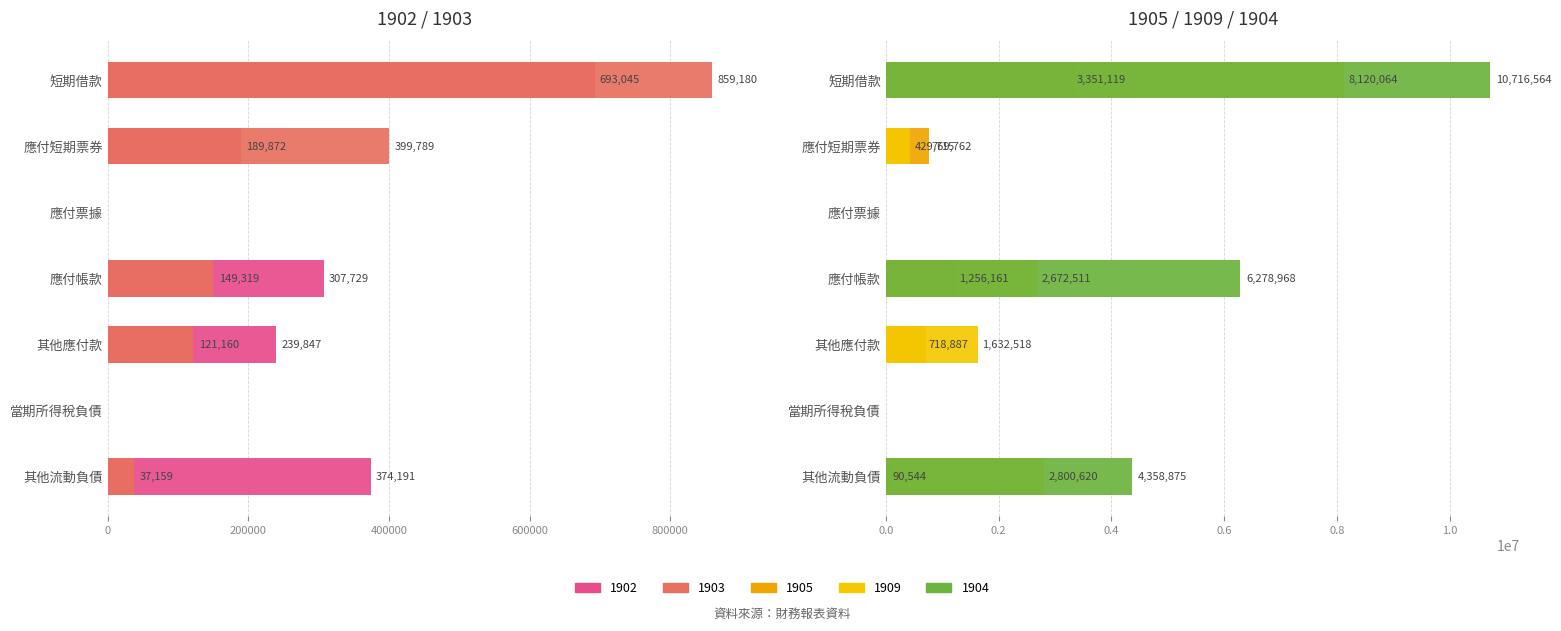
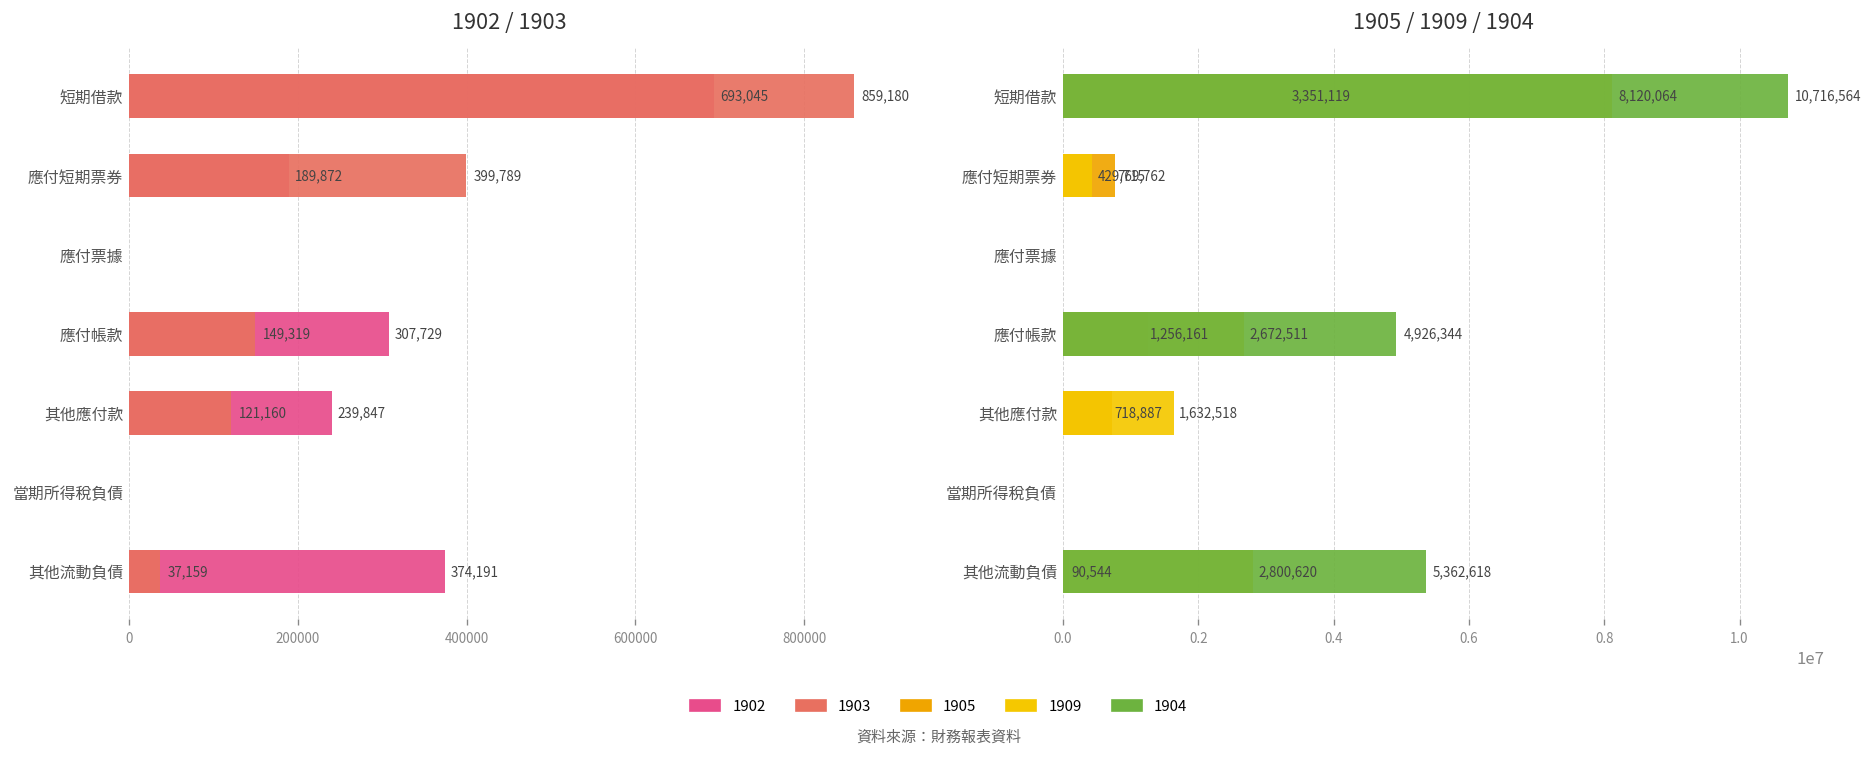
1905 / 1909 / 1904, 1904, 應付帳款: 6,278,968 -> 4,926,344
1905 / 1909 / 1904, 1904, 其他流動負債: 4,358,875 -> 5,362,618
